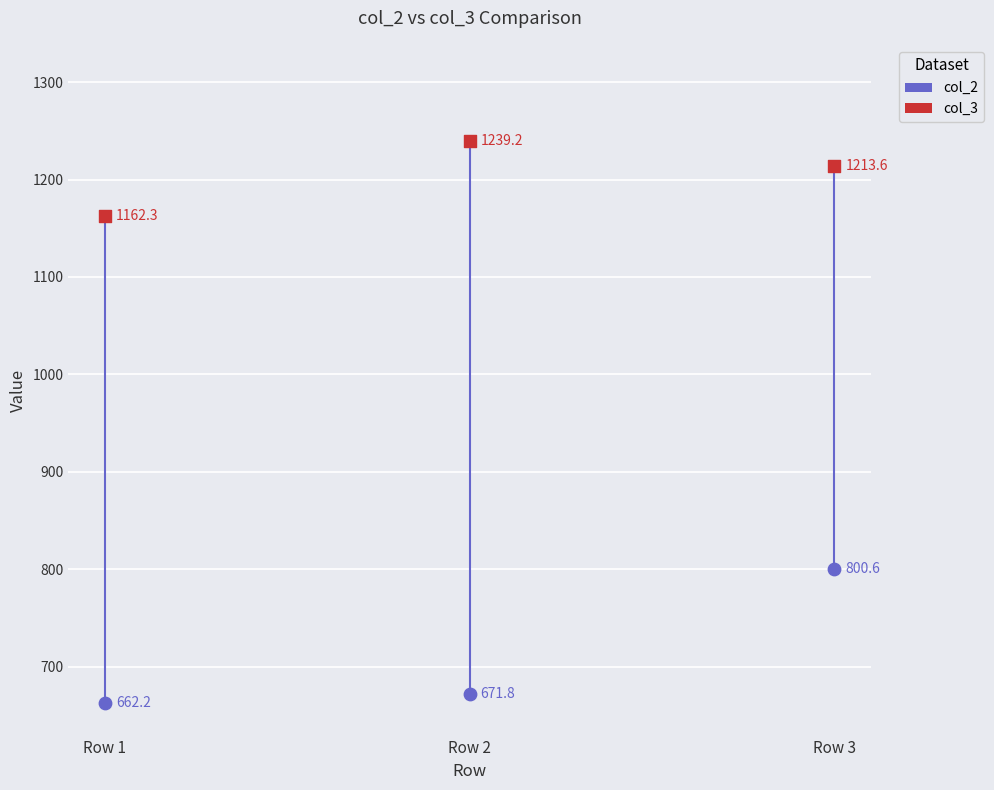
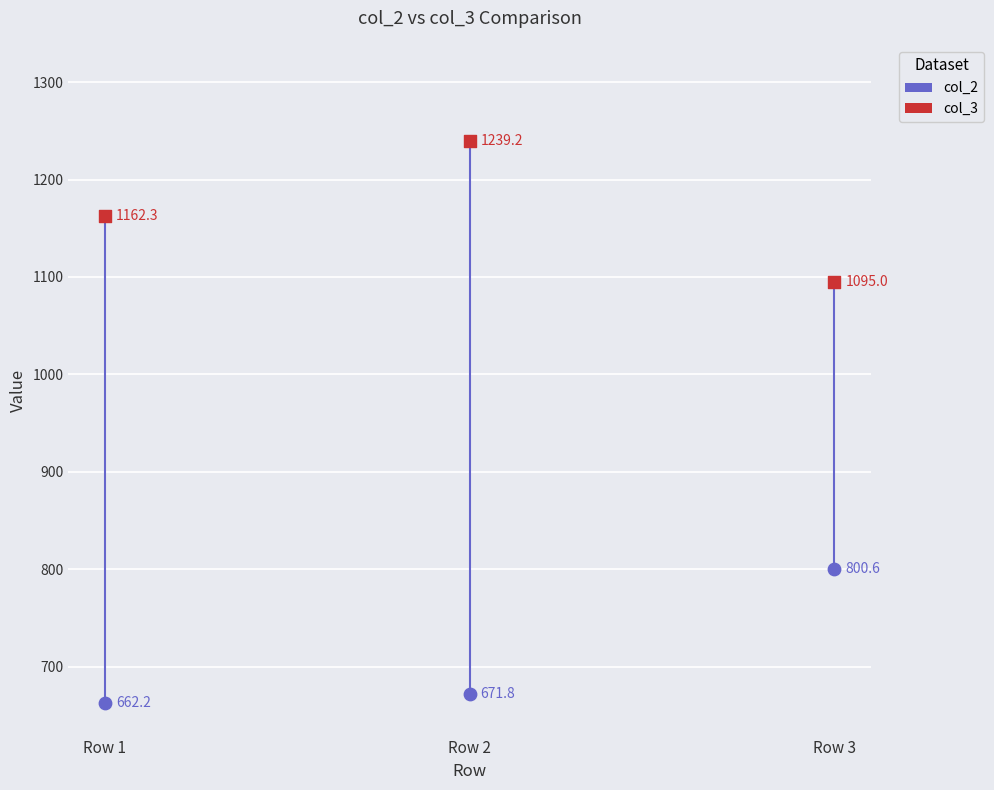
col_3, Row 3: 1213.6 -> 1095.0
